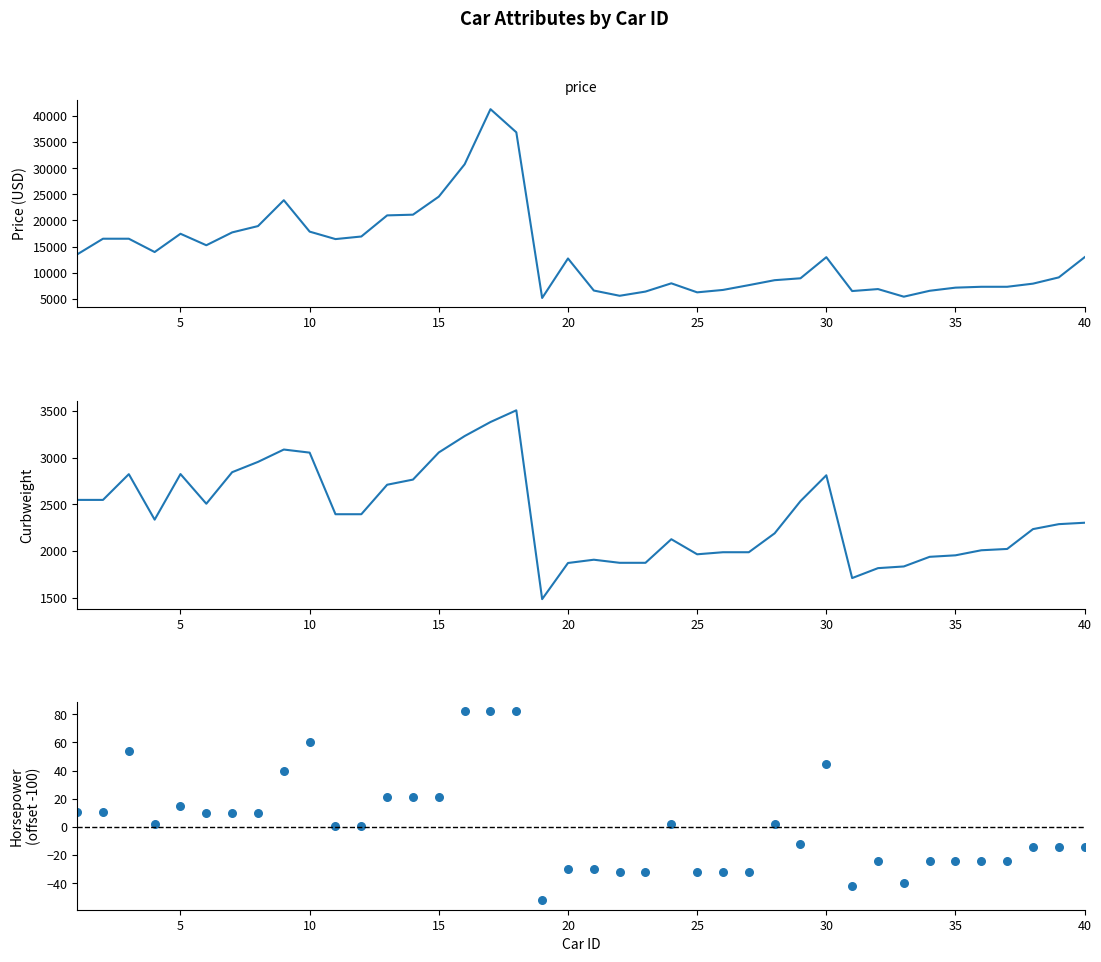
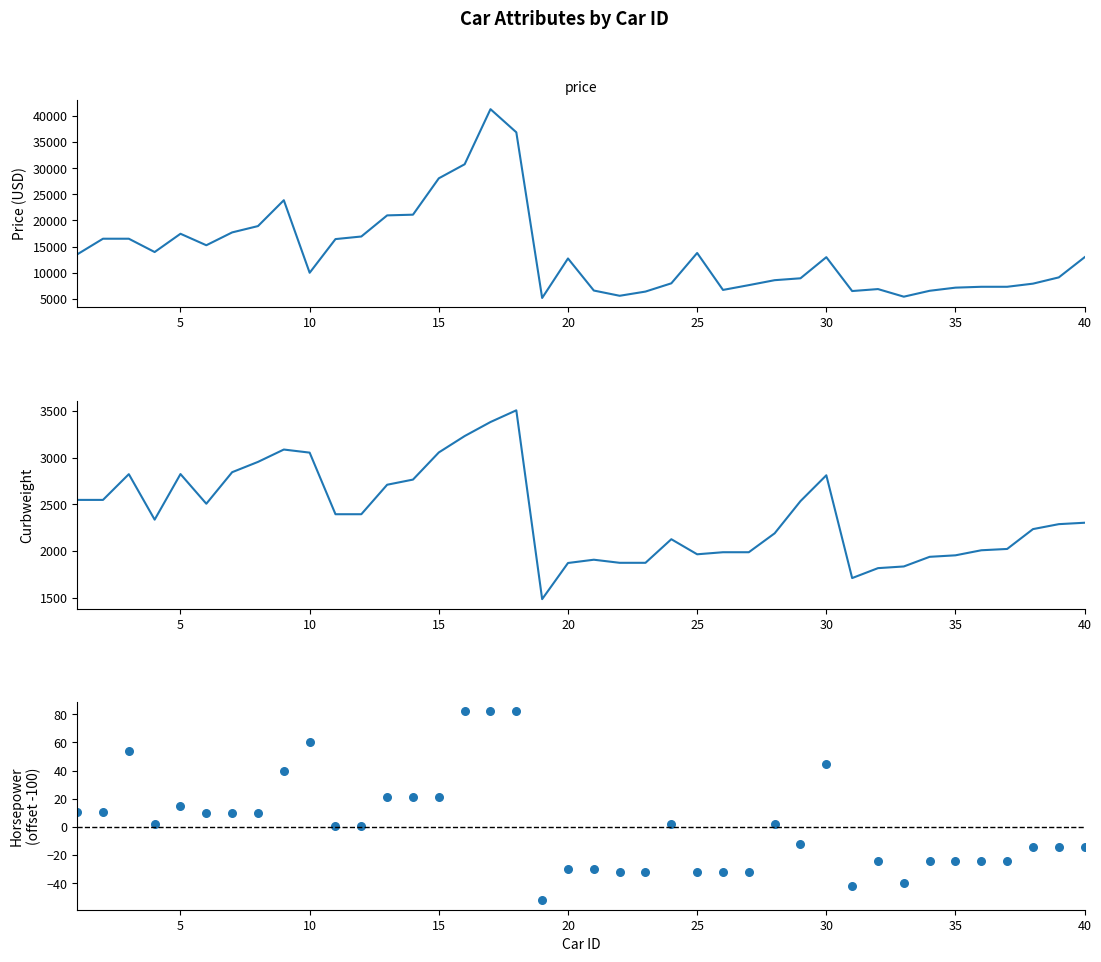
price, 10: 18000 -> 10000
price, 15: 25000 -> 28000
price, 25: 6000 -> 14000
